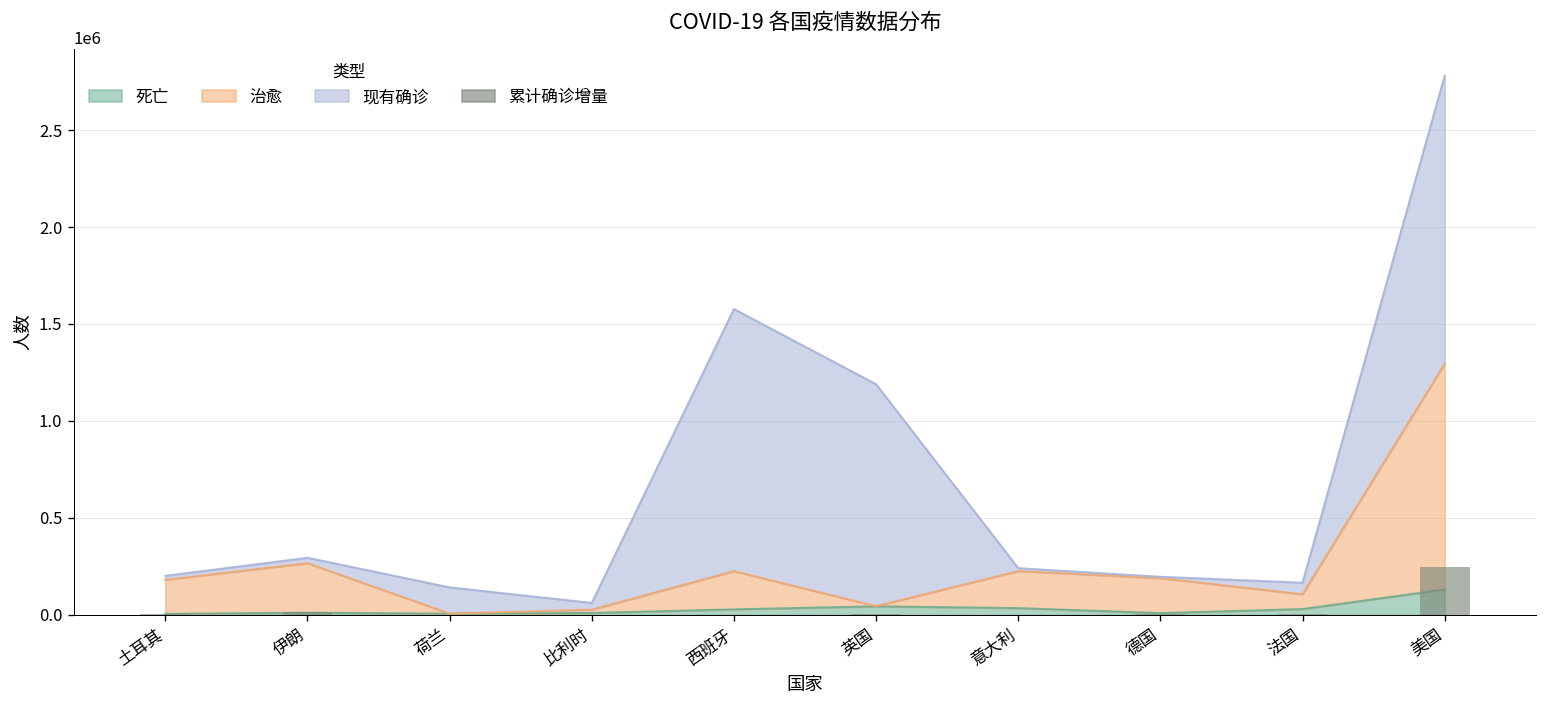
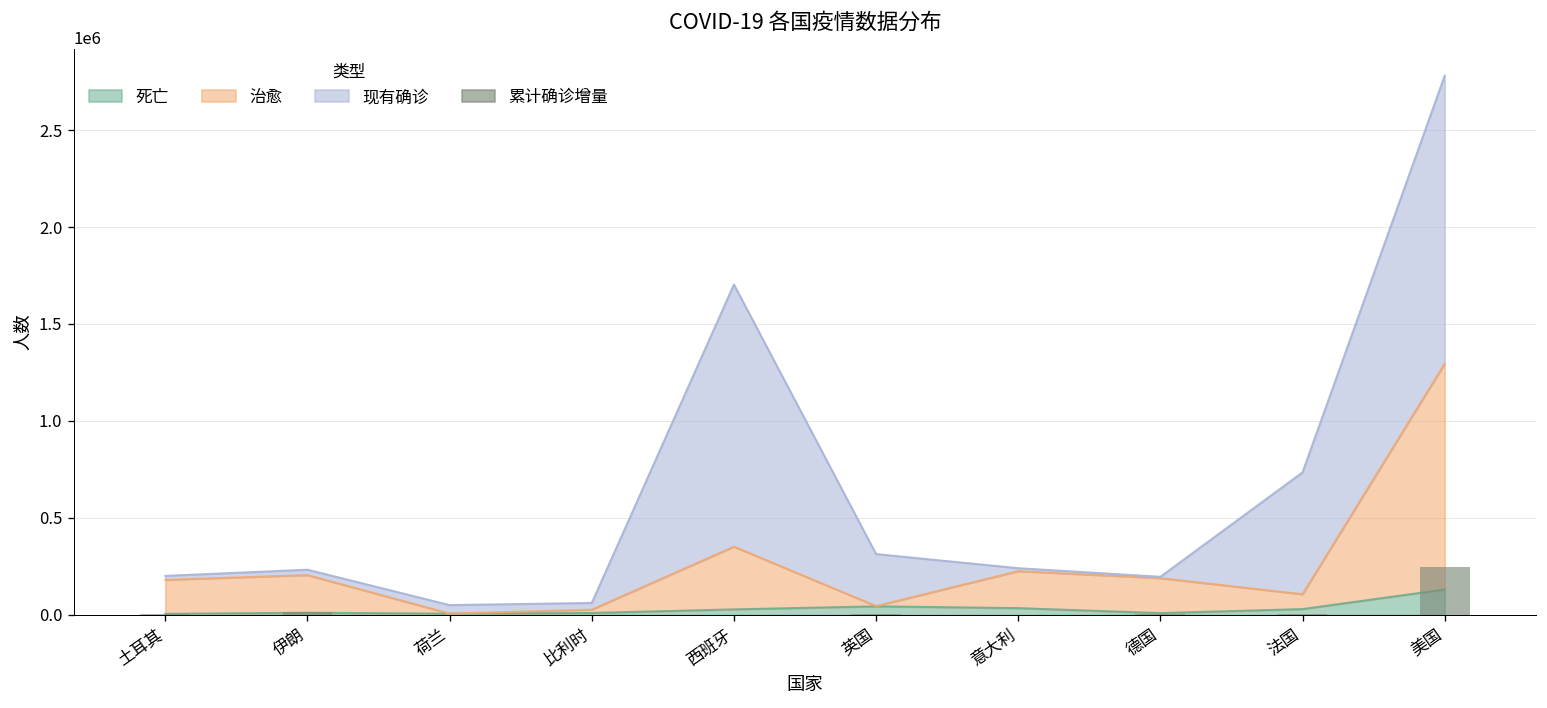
治愈, 伊朗: 260000 -> 190000
现有确诊, 荷兰: 140000 -> 40000
治愈, 西班牙: 200000 -> 320000
现有确诊, 英国: 1140000 -> 270000
现有确诊, 法国: 60000 -> 630000
